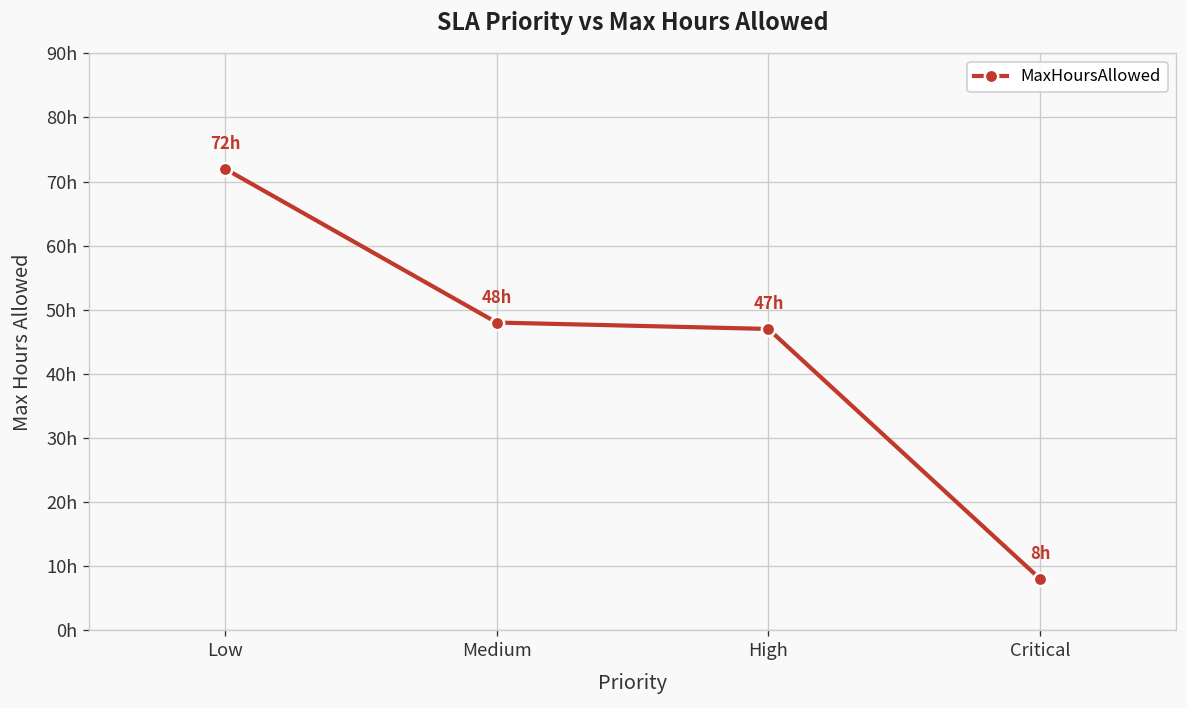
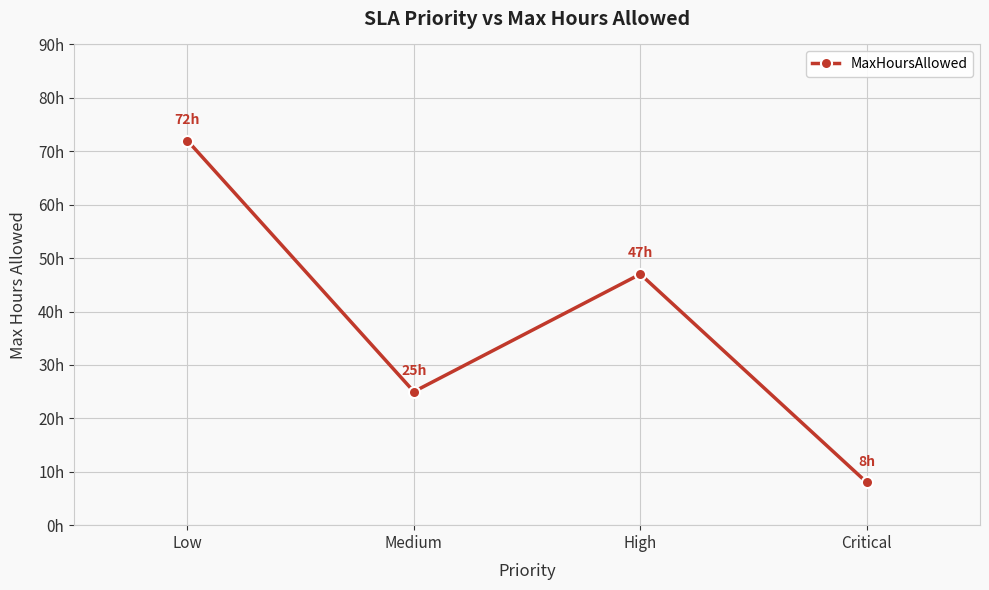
Medium: 48h -> 25h
